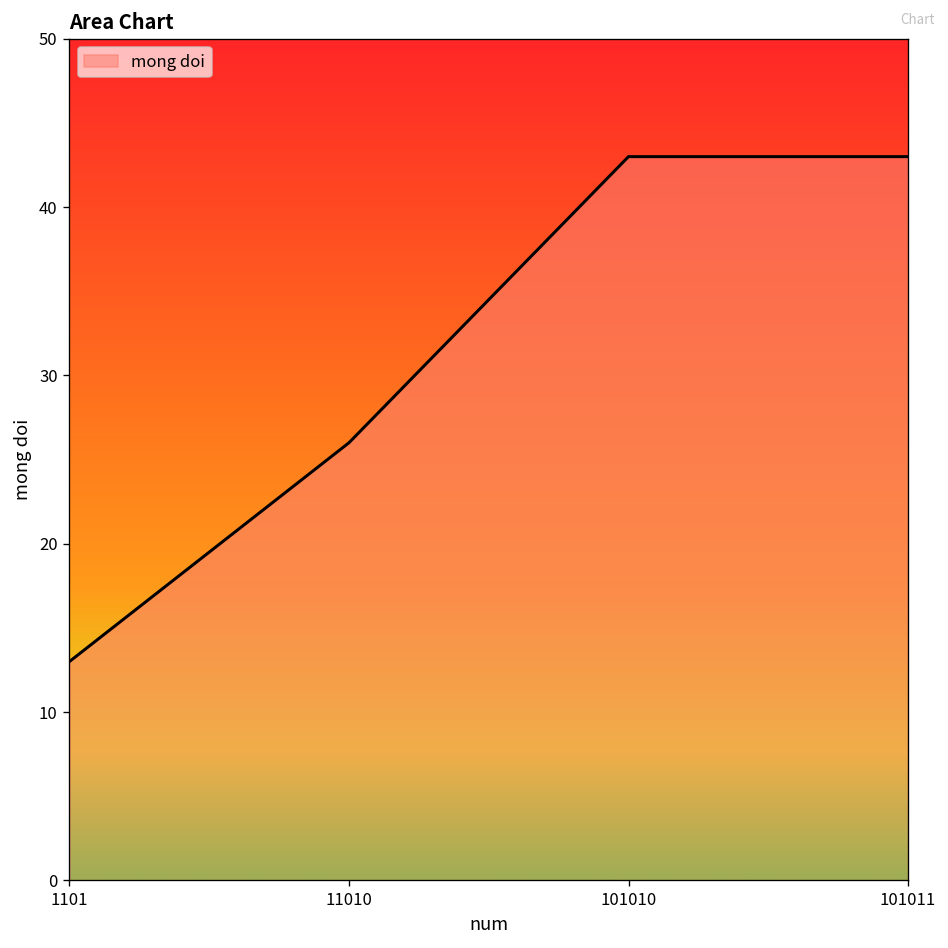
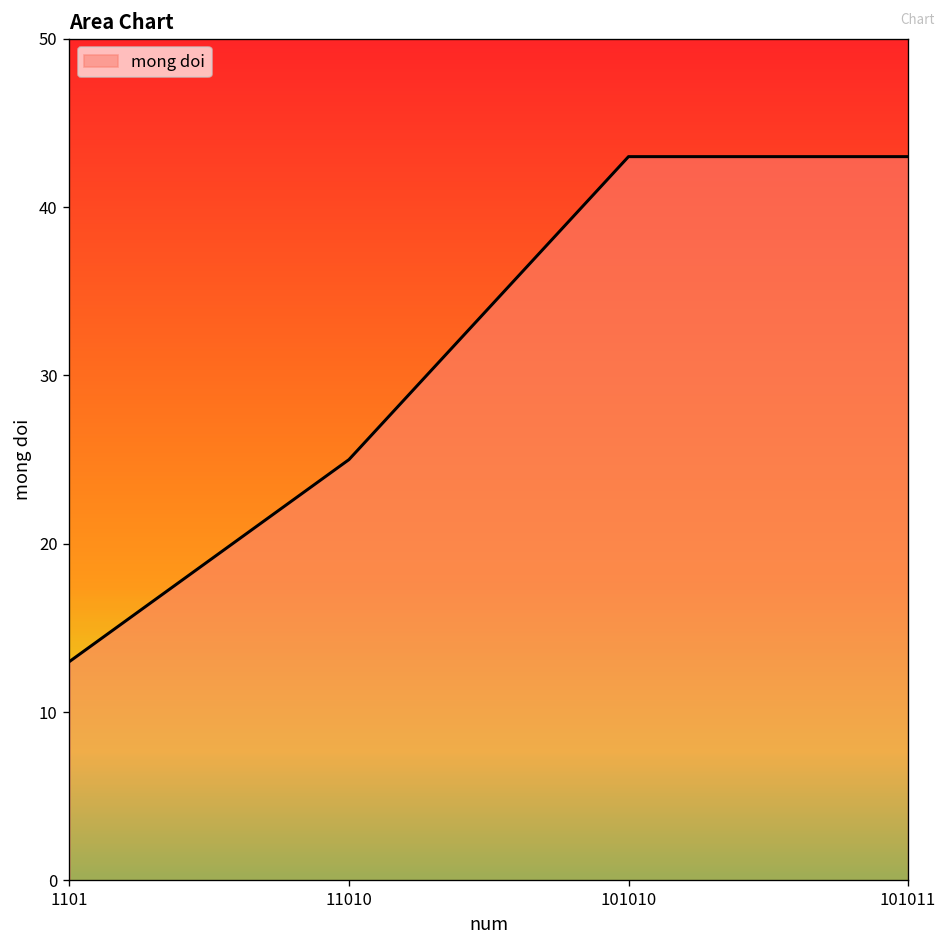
11010: 26 -> 25
